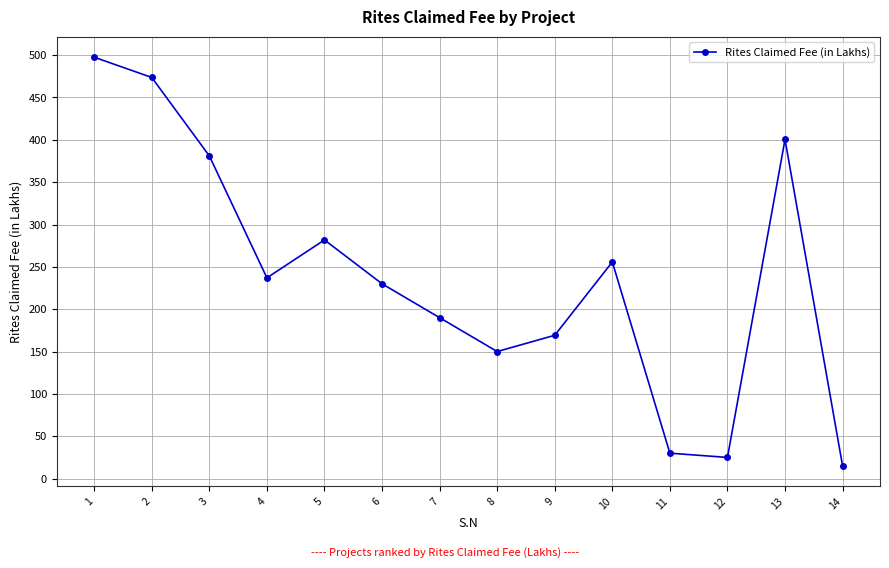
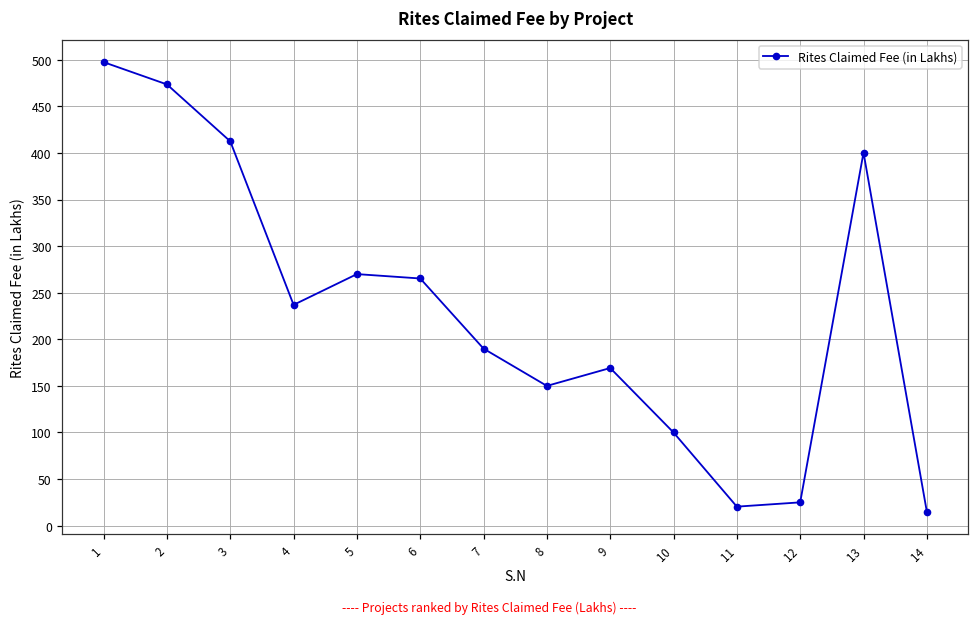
3: 380 -> 410
5: 280 -> 270
6: 230 -> 270
10: 260 -> 100
11: 30 -> 20
